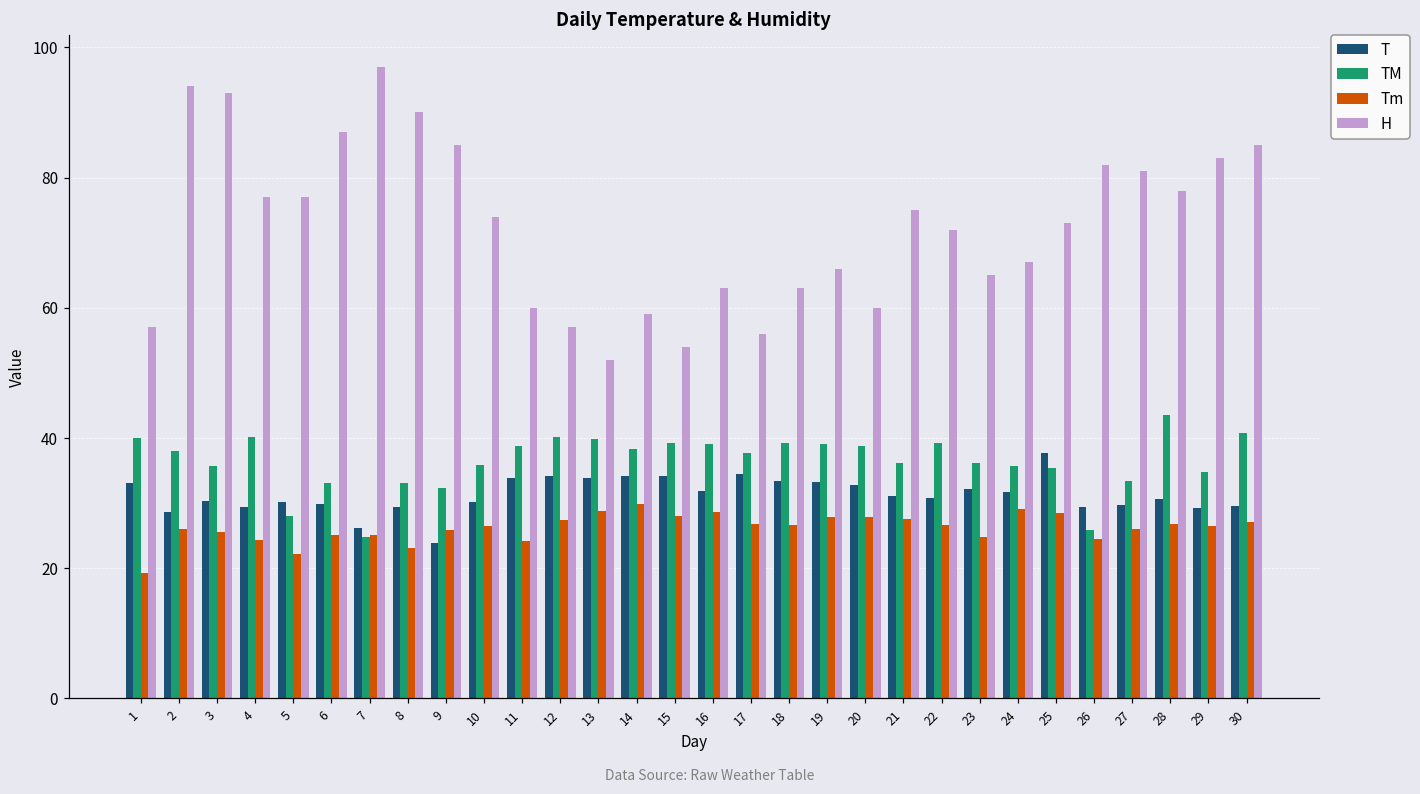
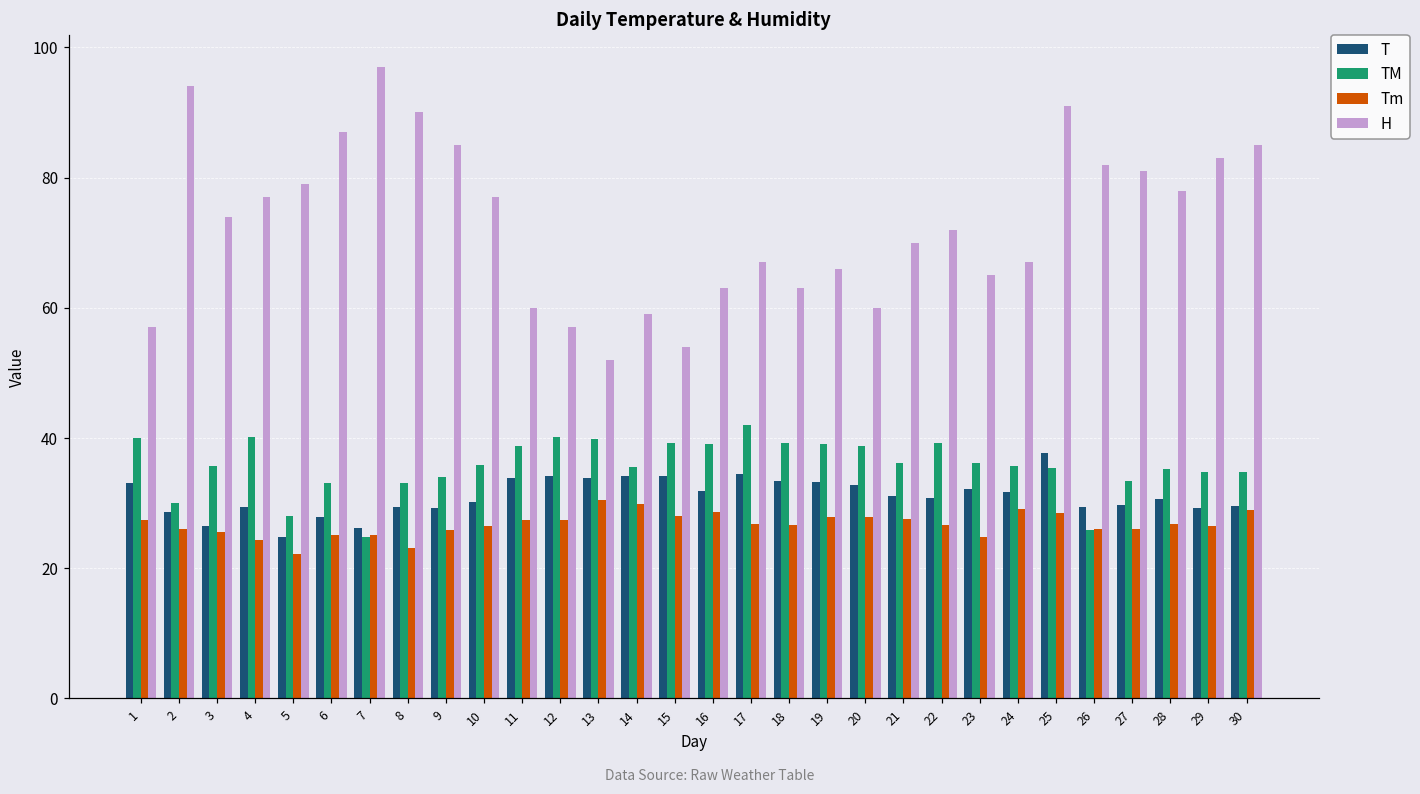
Tm, 1: 19 -> 27
TM, 2: 38 -> 30
T, 3: 30 -> 27
H, 3: 93 -> 74
T, 5: 30 -> 25
H, 5: 77 -> 79
T, 6: 30 -> 28
T, 9: 24 -> 29
TM, 9: 32 -> 34
H, 10: 74 -> 77
Tm, 11: 24 -> 27
Tm, 13: 29 -> 30
TM, 14: 38 -> 36
TM, 17: 38 -> 42
H, 17: 56 -> 67
H, 21: 75 -> 70
H, 25: 73 -> 91
Tm, 26: 24 -> 26
TM, 28: 44 -> 35
TM, 30: 41 -> 35
Tm, 30: 27 -> 29
